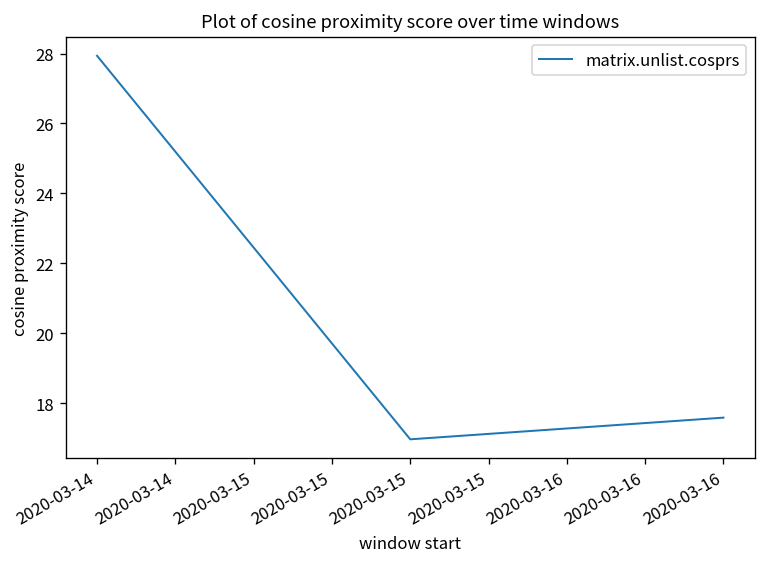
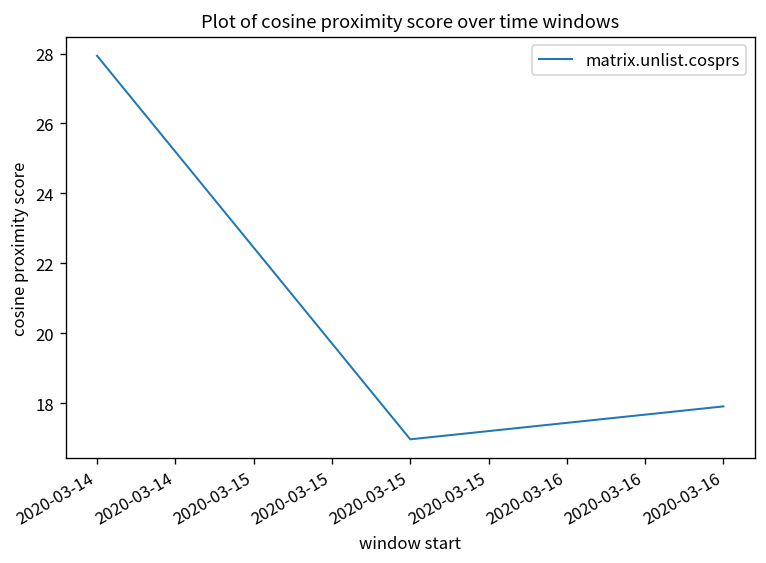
2020-03-16: 17.6 -> 17.9
